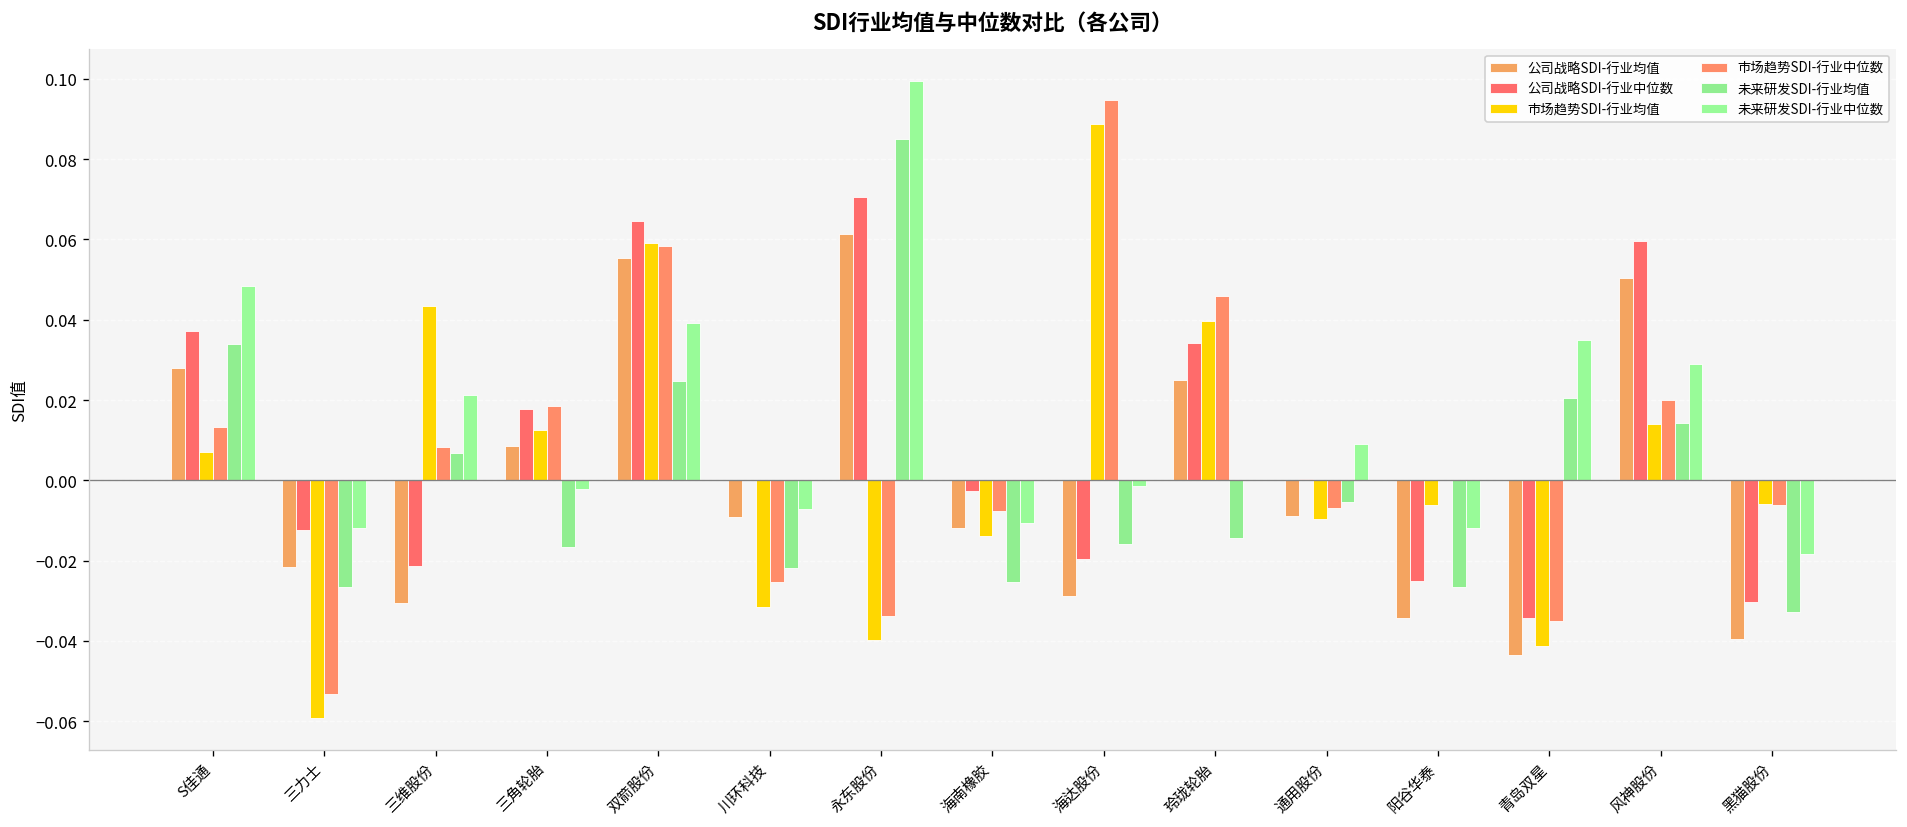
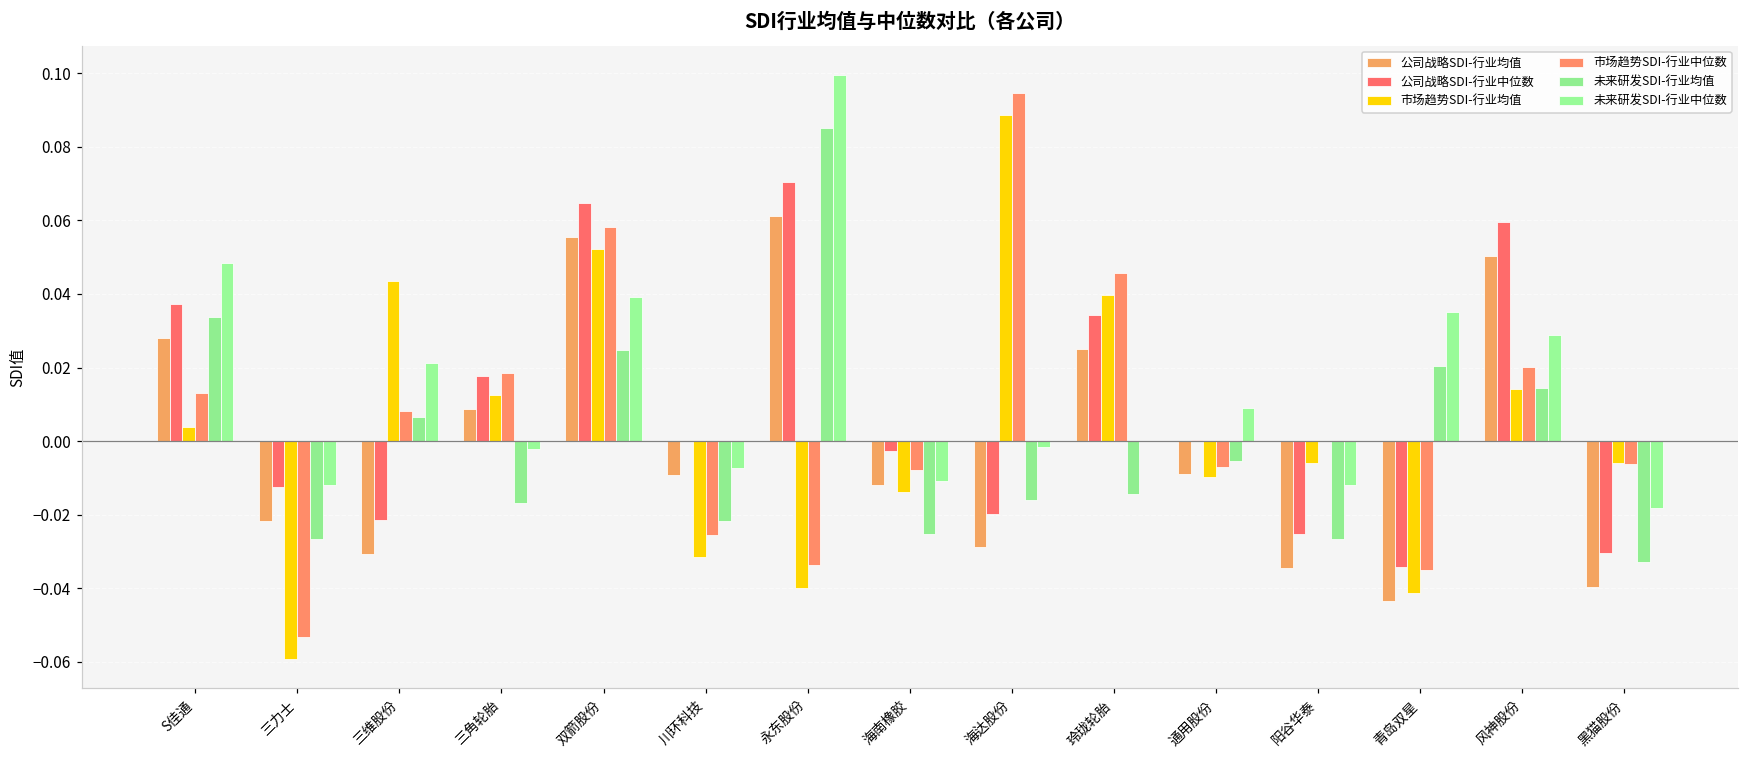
市场趋势SDI-行业均值, S佳通: 0.007 -> 0.004
市场趋势SDI-行业均值, 双箭股份: 0.059 -> 0.052
